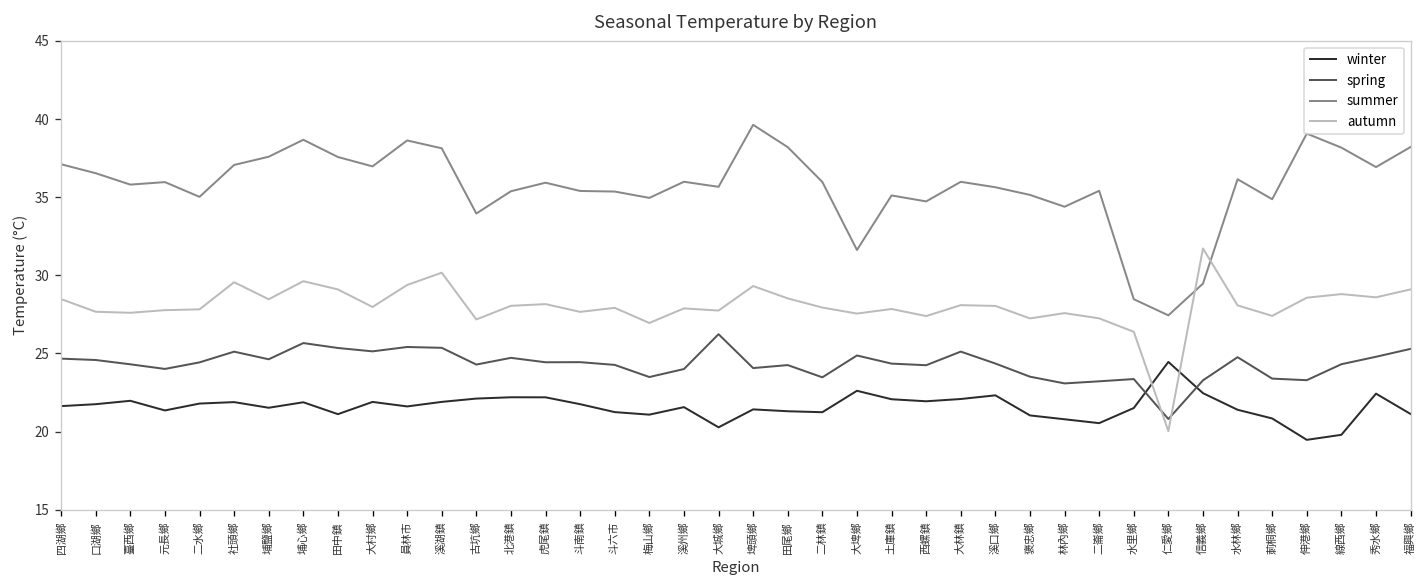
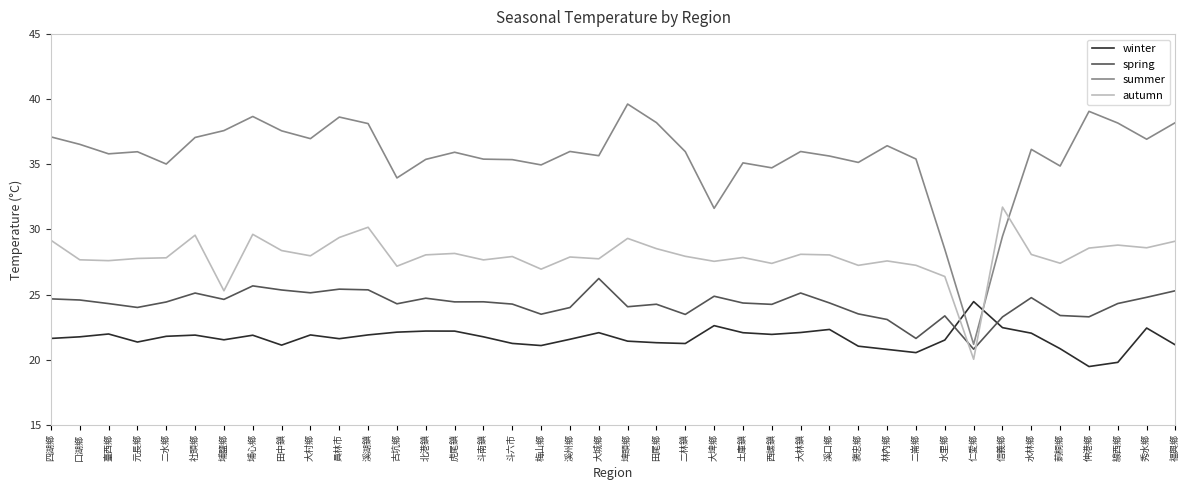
autumn, 四湖鄉: 28.5 -> 29.2
autumn, 埔鹽鄉: 28.5 -> 25.3
autumn, 田中鎮: 29.1 -> 28.4
winter, 大城鄉: 20.3 -> 22.1
summer, 林內鄉: 34.4 -> 36.4
spring, 二崙鄉: 23.2 -> 21.6
summer, 仁愛鄉: 27.4 -> 21.2
winter, 水林鄉: 21.4 -> 22.0
